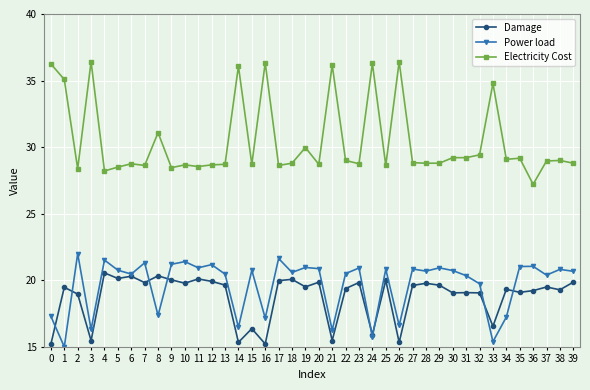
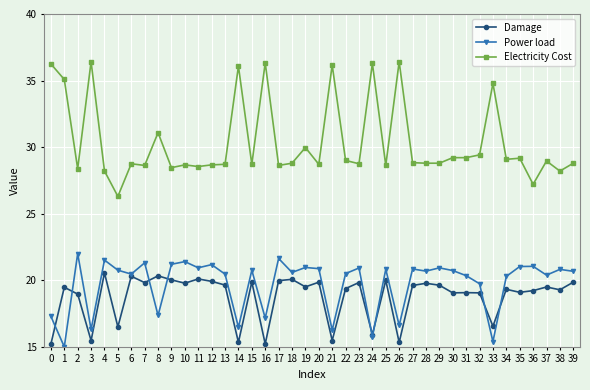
Damage, 5: 20.1 -> 16.5
Electricity Cost, 5: 28.5 -> 26.3
Damage, 15: 16.4 -> 19.9
Power load, 34: 17.2 -> 20.3
Electricity Cost, 38: 29.0 -> 28.2
